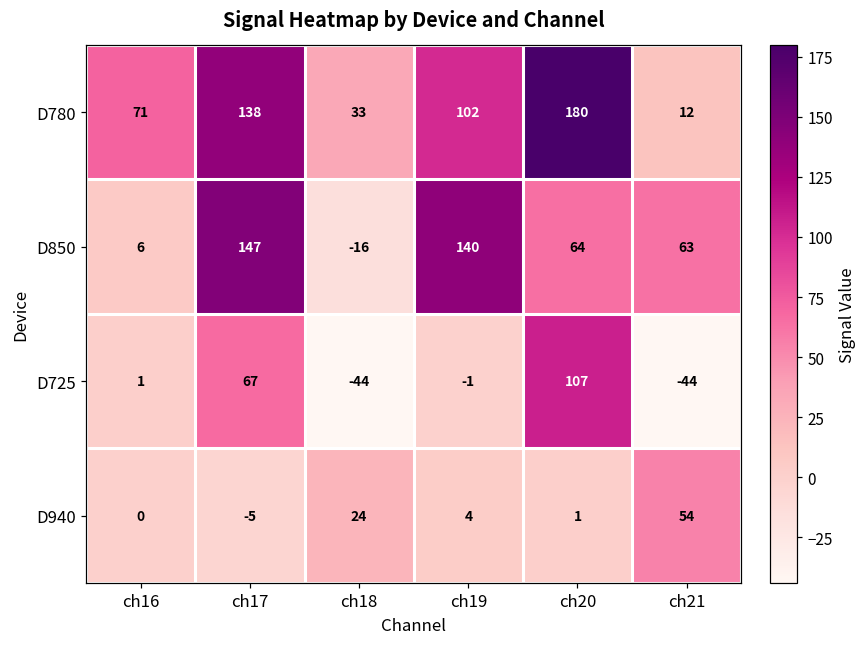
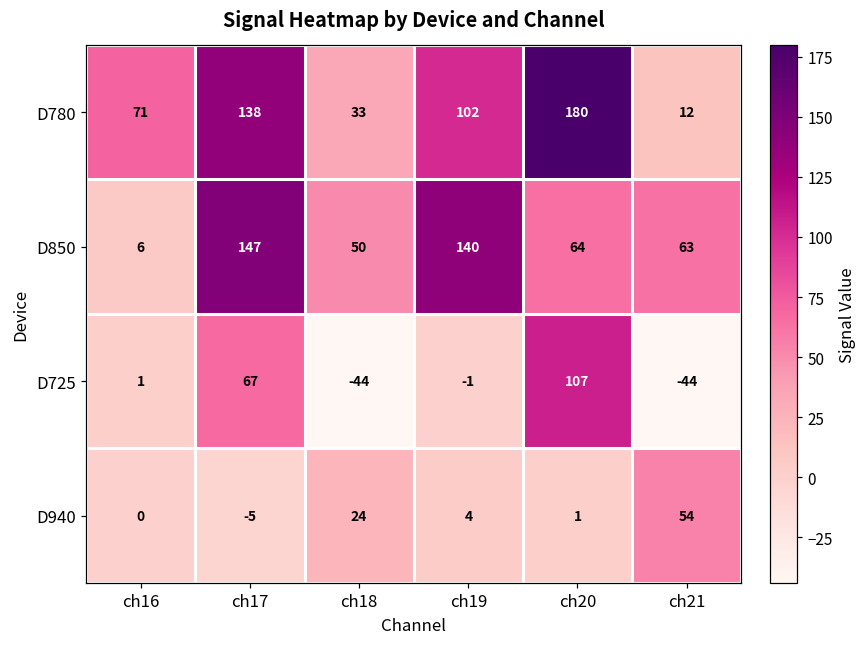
D850, ch18: -16 -> 50
